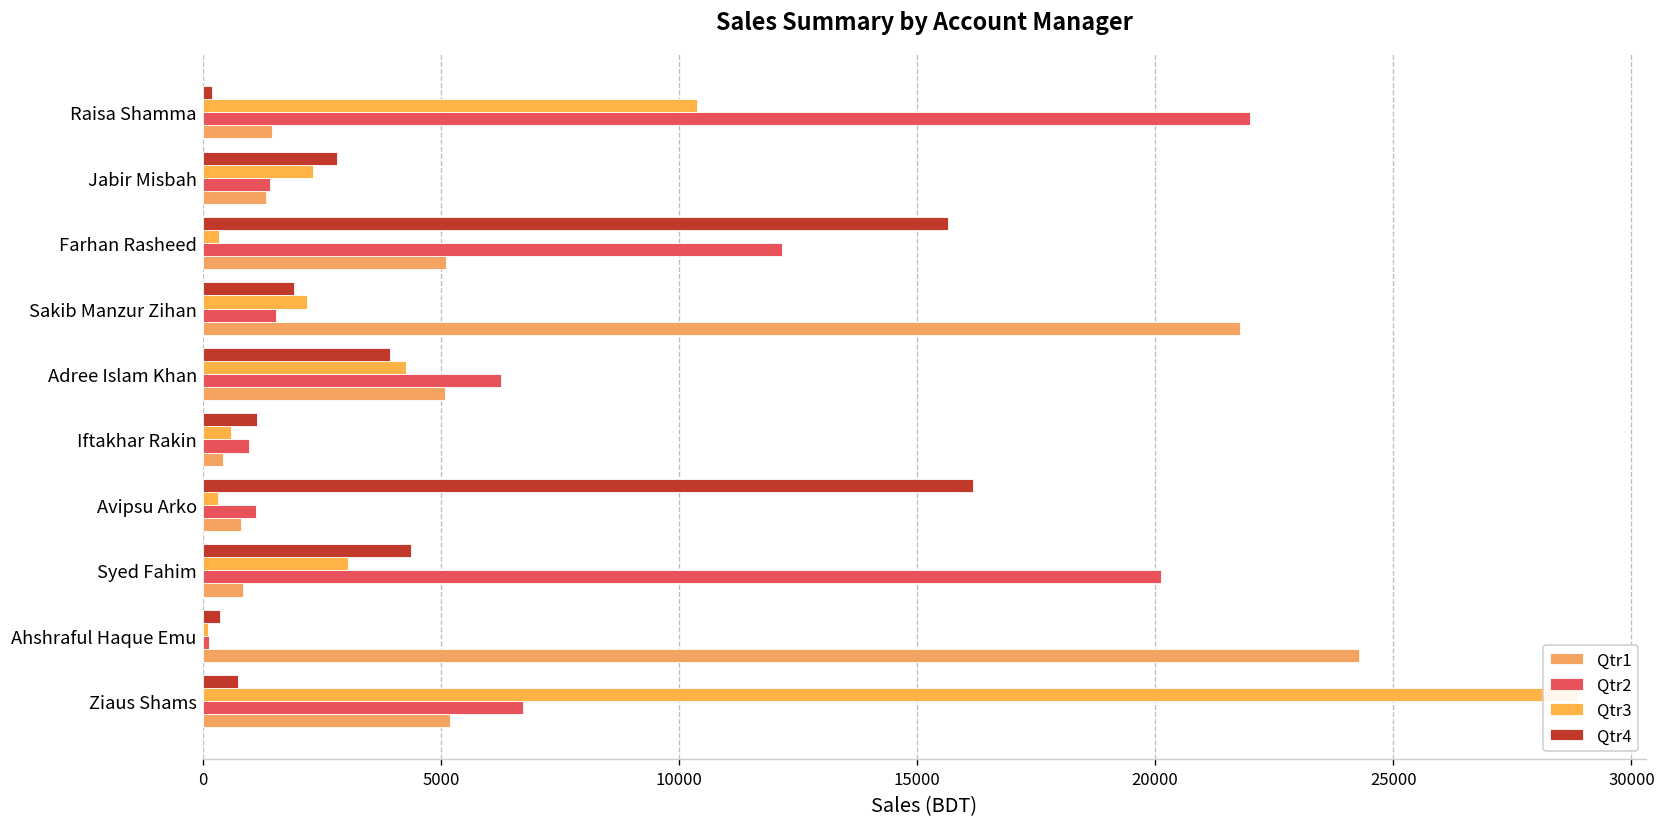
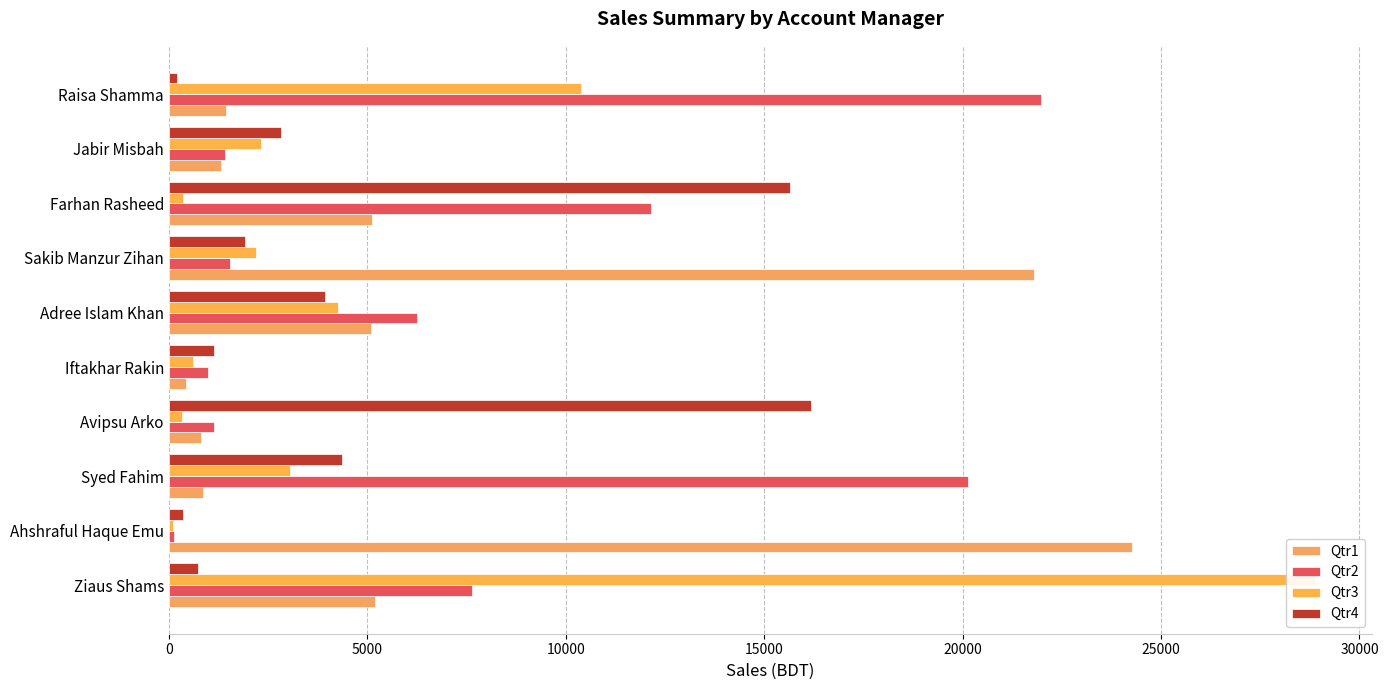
Qtr2, Ziaus Shams: 6700 -> 7600
